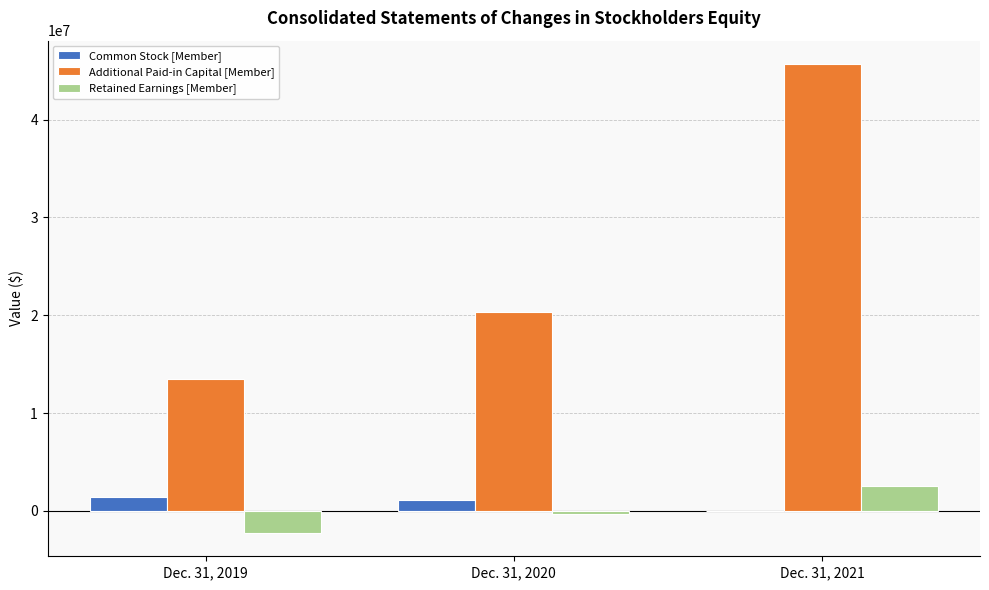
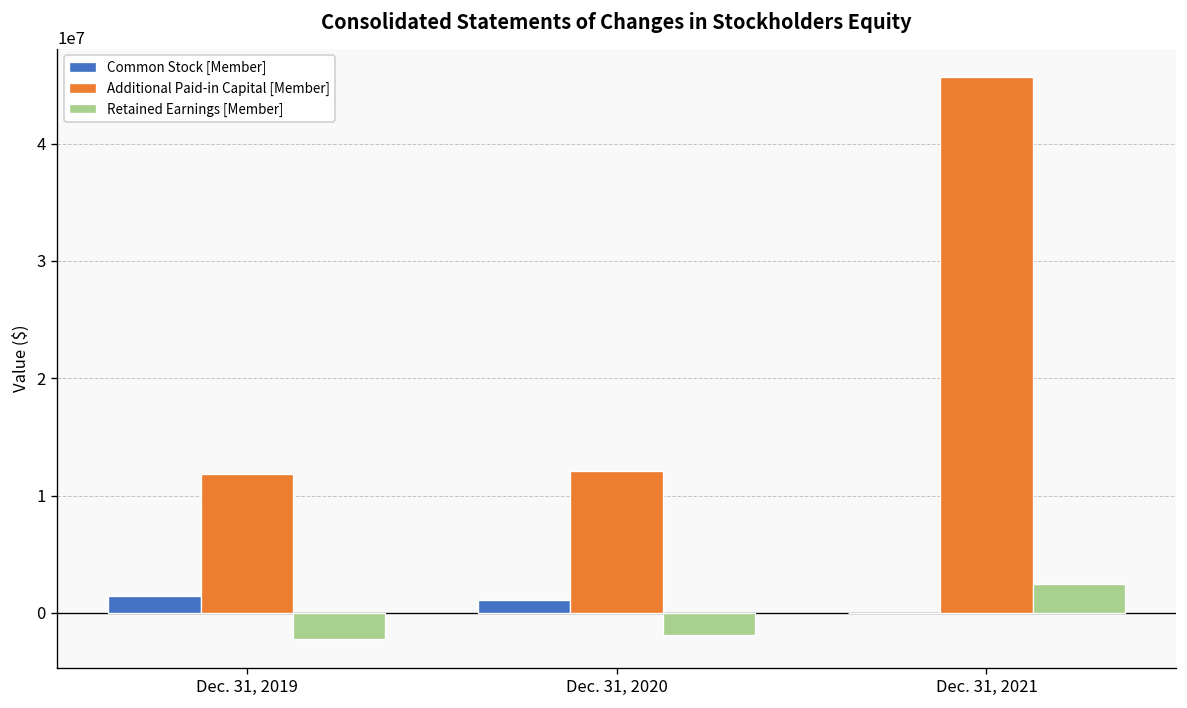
Additional Paid-in Capital [Member], Dec. 31, 2019: 13000000 -> 12000000
Additional Paid-in Capital [Member], Dec. 31, 2020: 20000000 -> 12000000
Retained Earnings [Member], Dec. 31, 2020: 0 -> -2000000
